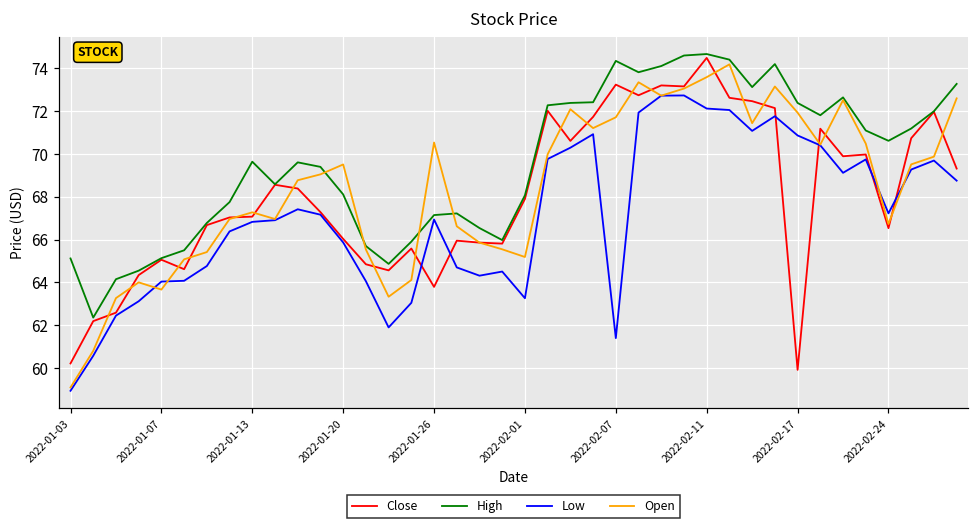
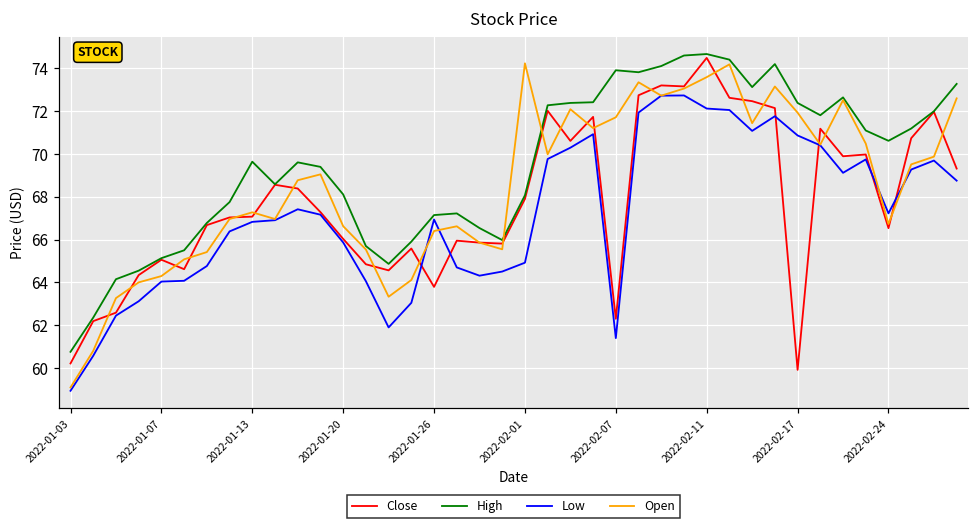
High, 2022-01-03: 65.1 -> 60.8
Open, 2022-01-07: 63.7 -> 64.3
Open, 2022-01-20: 69.5 -> 66.6
Open, 2022-01-26: 70.5 -> 66.4
Low, 2022-02-01: 63.3 -> 64.9
Open, 2022-02-01: 65.2 -> 74.2
Close, 2022-02-07: 73.2 -> 62.3
High, 2022-02-07: 74.3 -> 73.9
